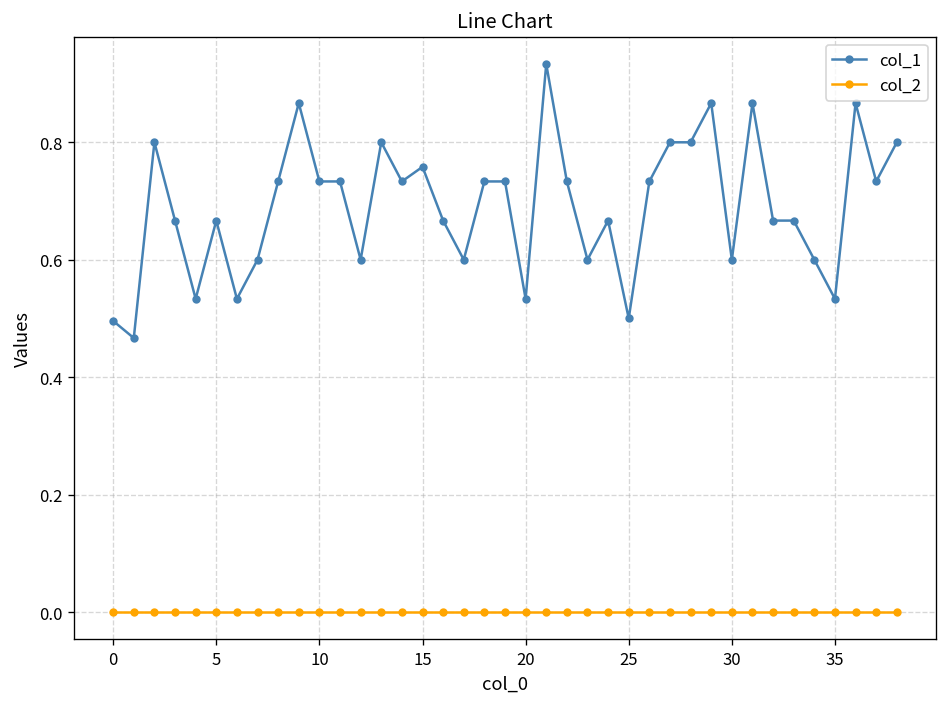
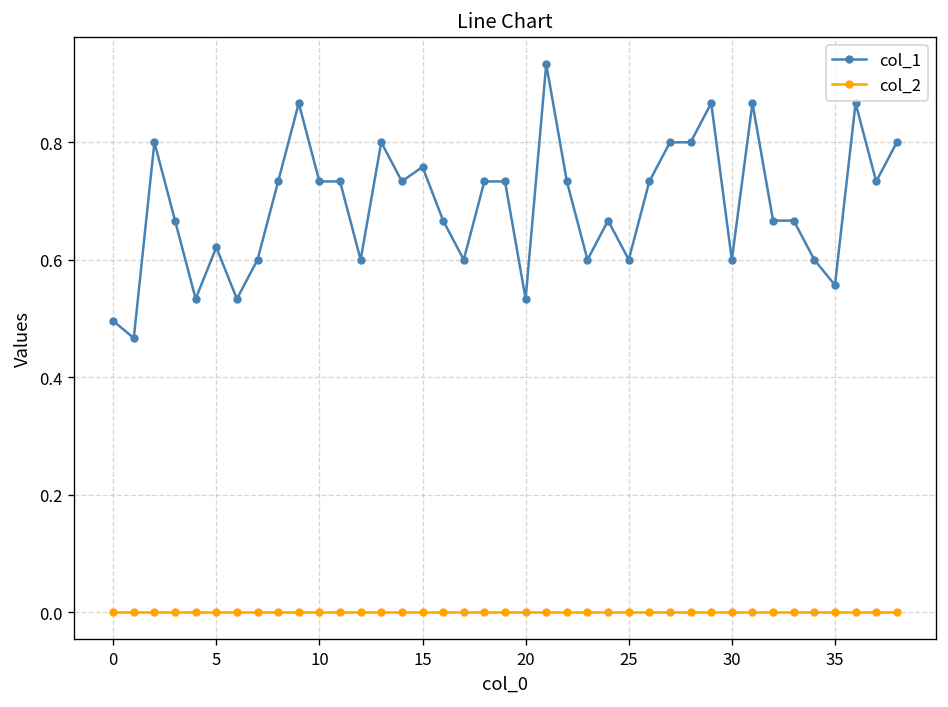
col_1, 5: 0.67 -> 0.62
col_1, 25: 0.5 -> 0.6
col_1, 35: 0.53 -> 0.56
